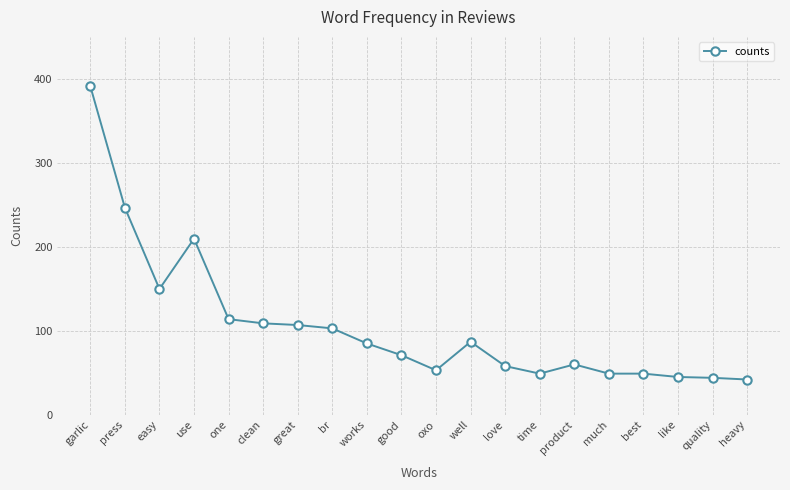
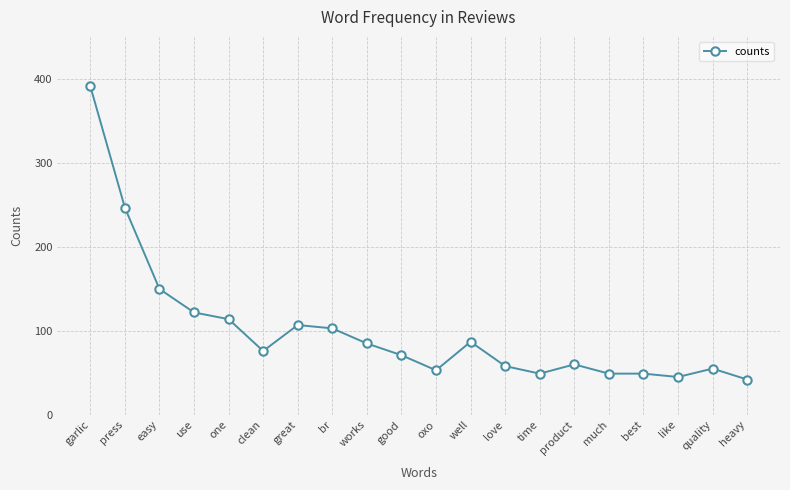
use: 210 -> 120
clean: 110 -> 80
quality: 40 -> 60
